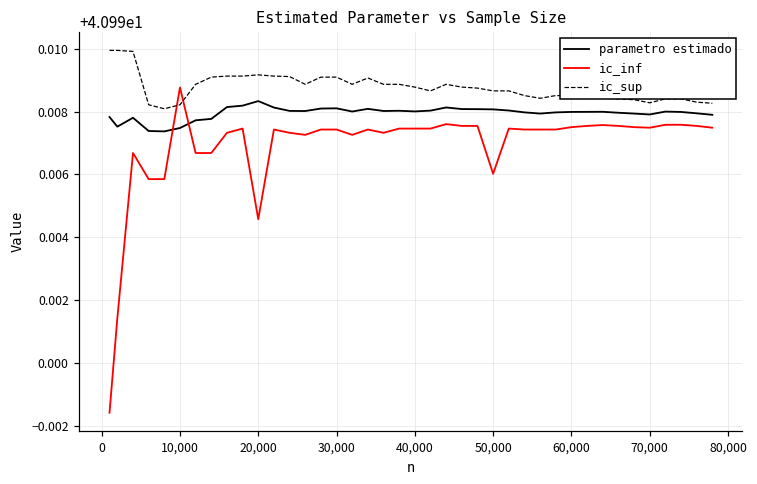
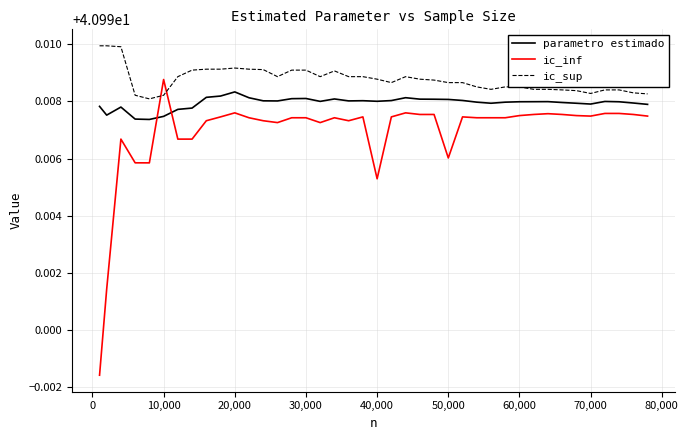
ic_inf, 20,000: 40.9946 -> 40.9976
ic_inf, 40,000: 40.9975 -> 40.9953
